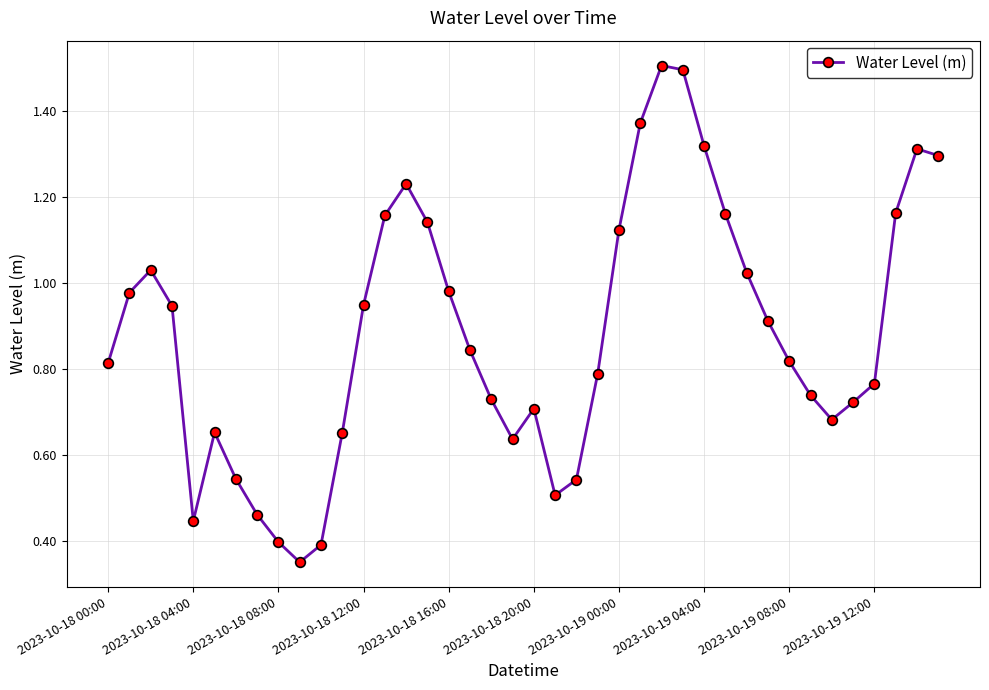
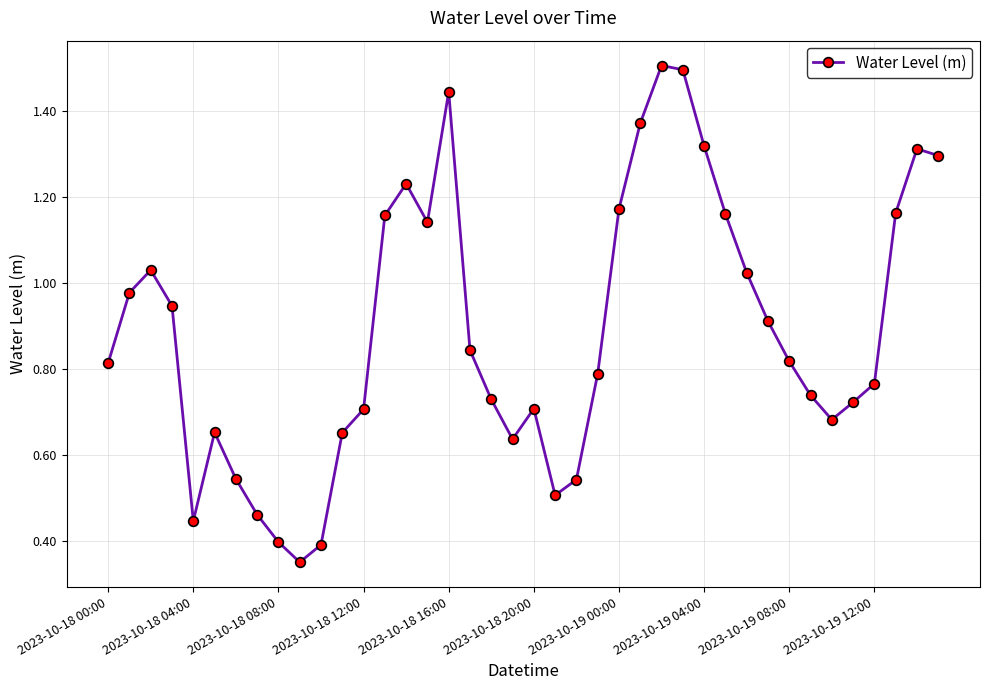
2023-10-18 12:00: 0.95 -> 0.71
2023-10-18 16:00: 0.98 -> 1.44
2023-10-19 00:00: 1.12 -> 1.17
